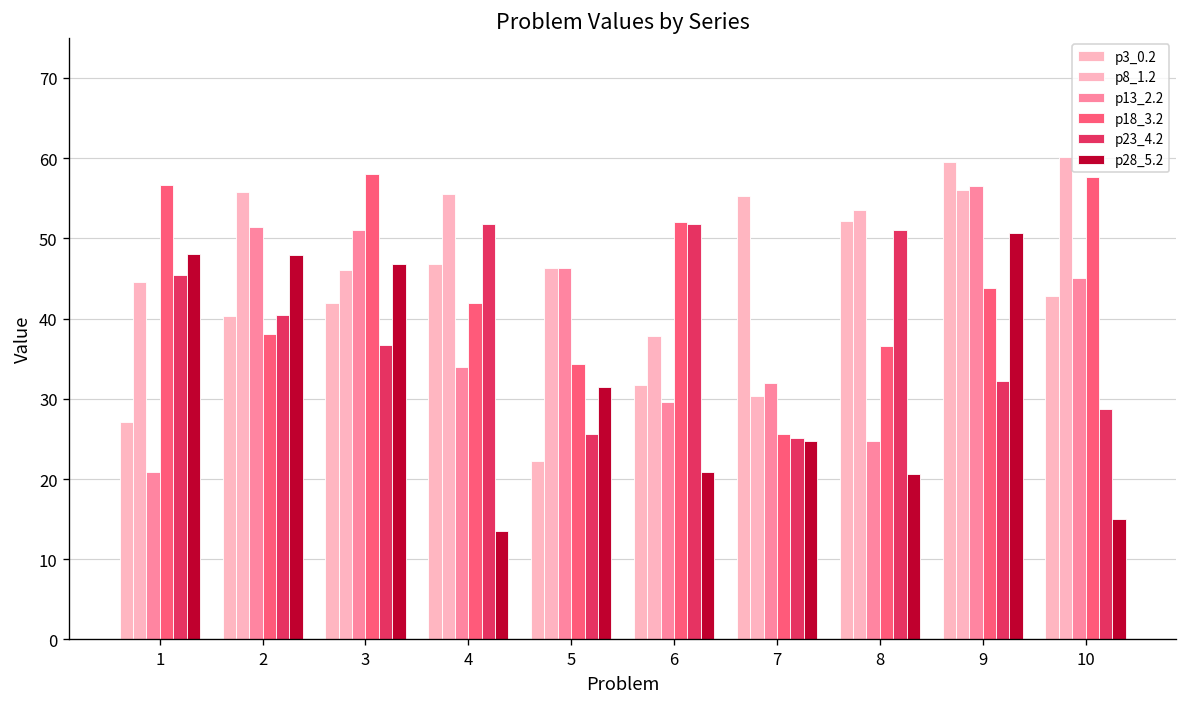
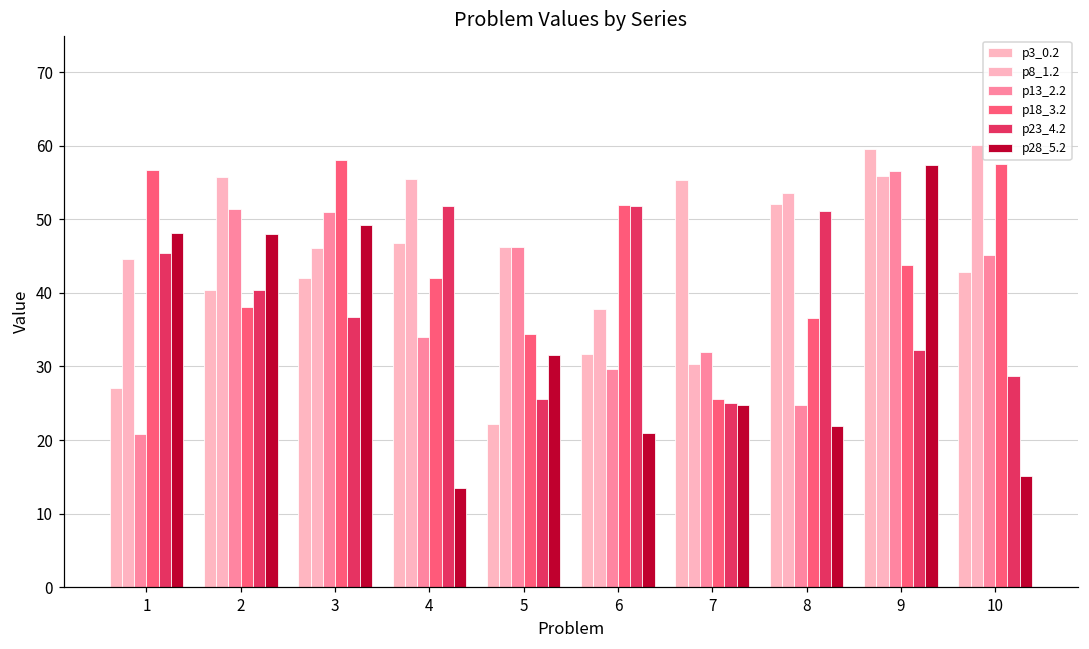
p28_5.2, 3: 47 -> 49
p28_5.2, 8: 21 -> 22
p28_5.2, 9: 51 -> 57
